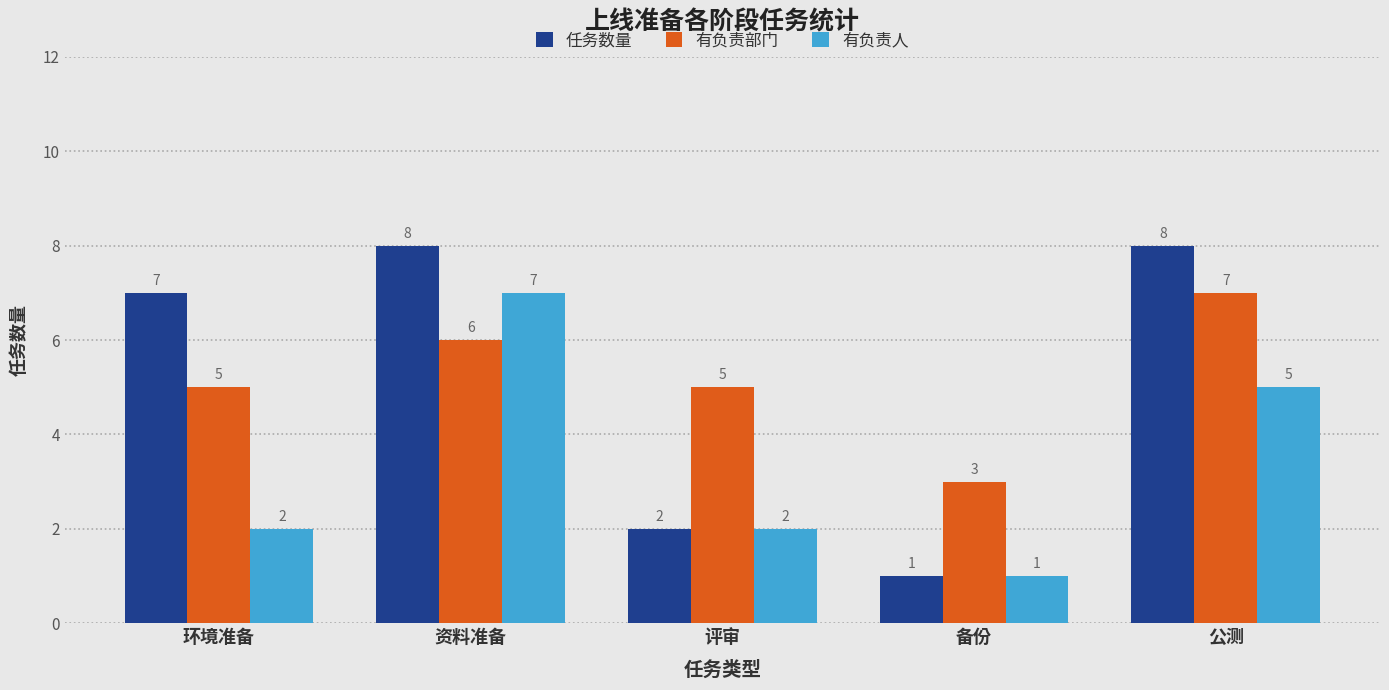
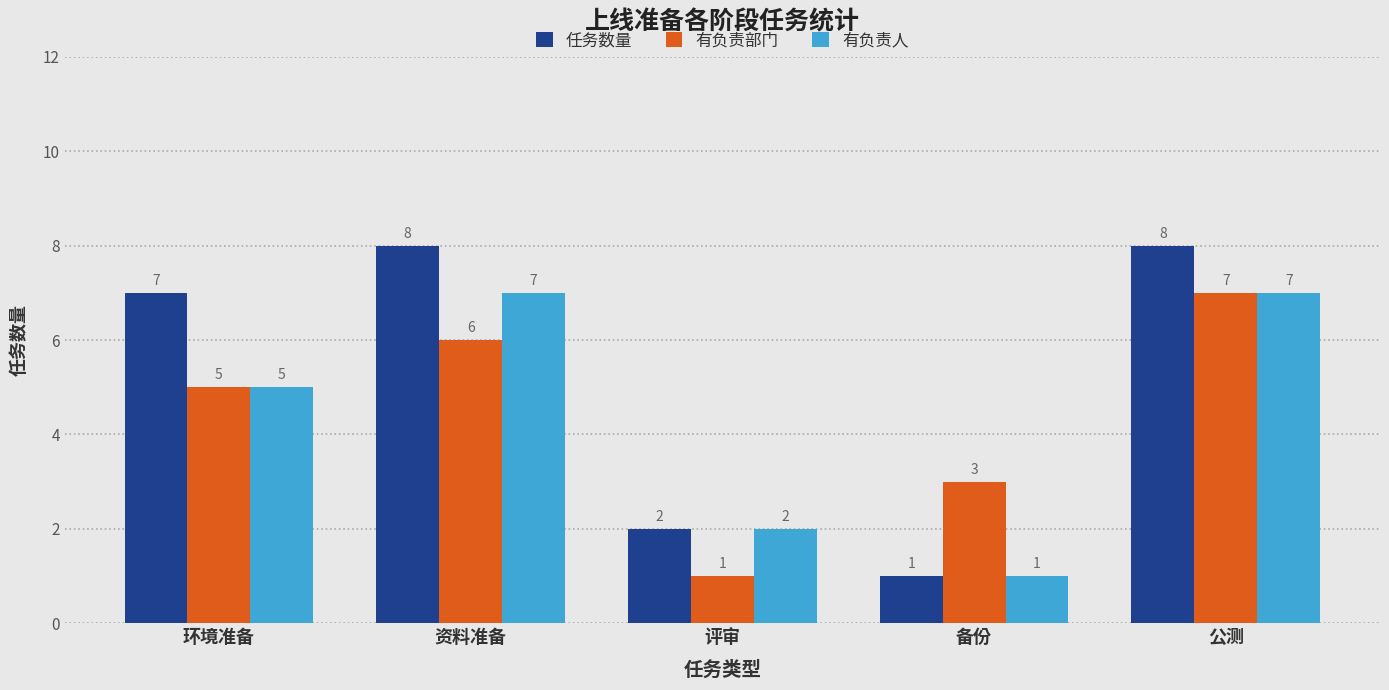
有负责人, 环境准备: 2 -> 5
有负责部门, 评审: 5 -> 1
有负责人, 公测: 5 -> 7
